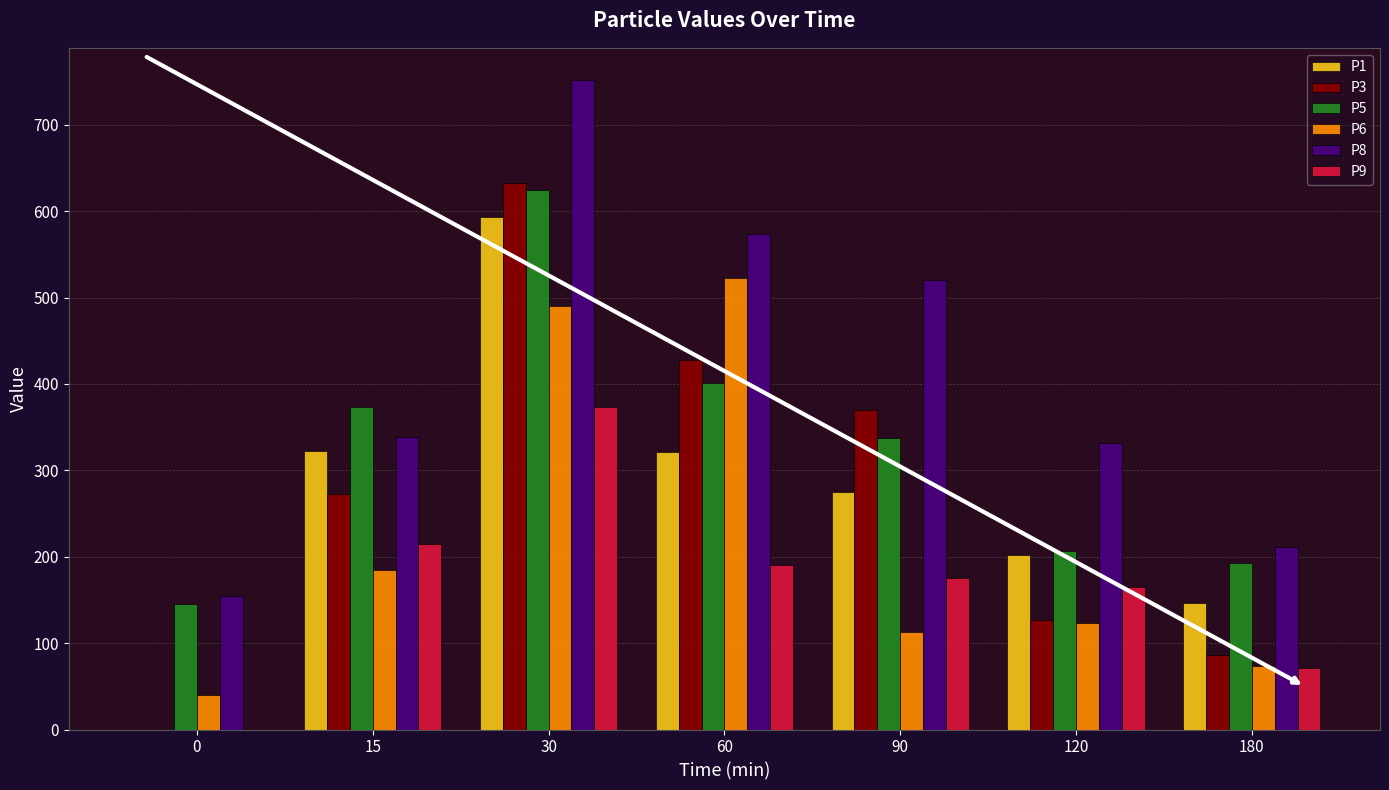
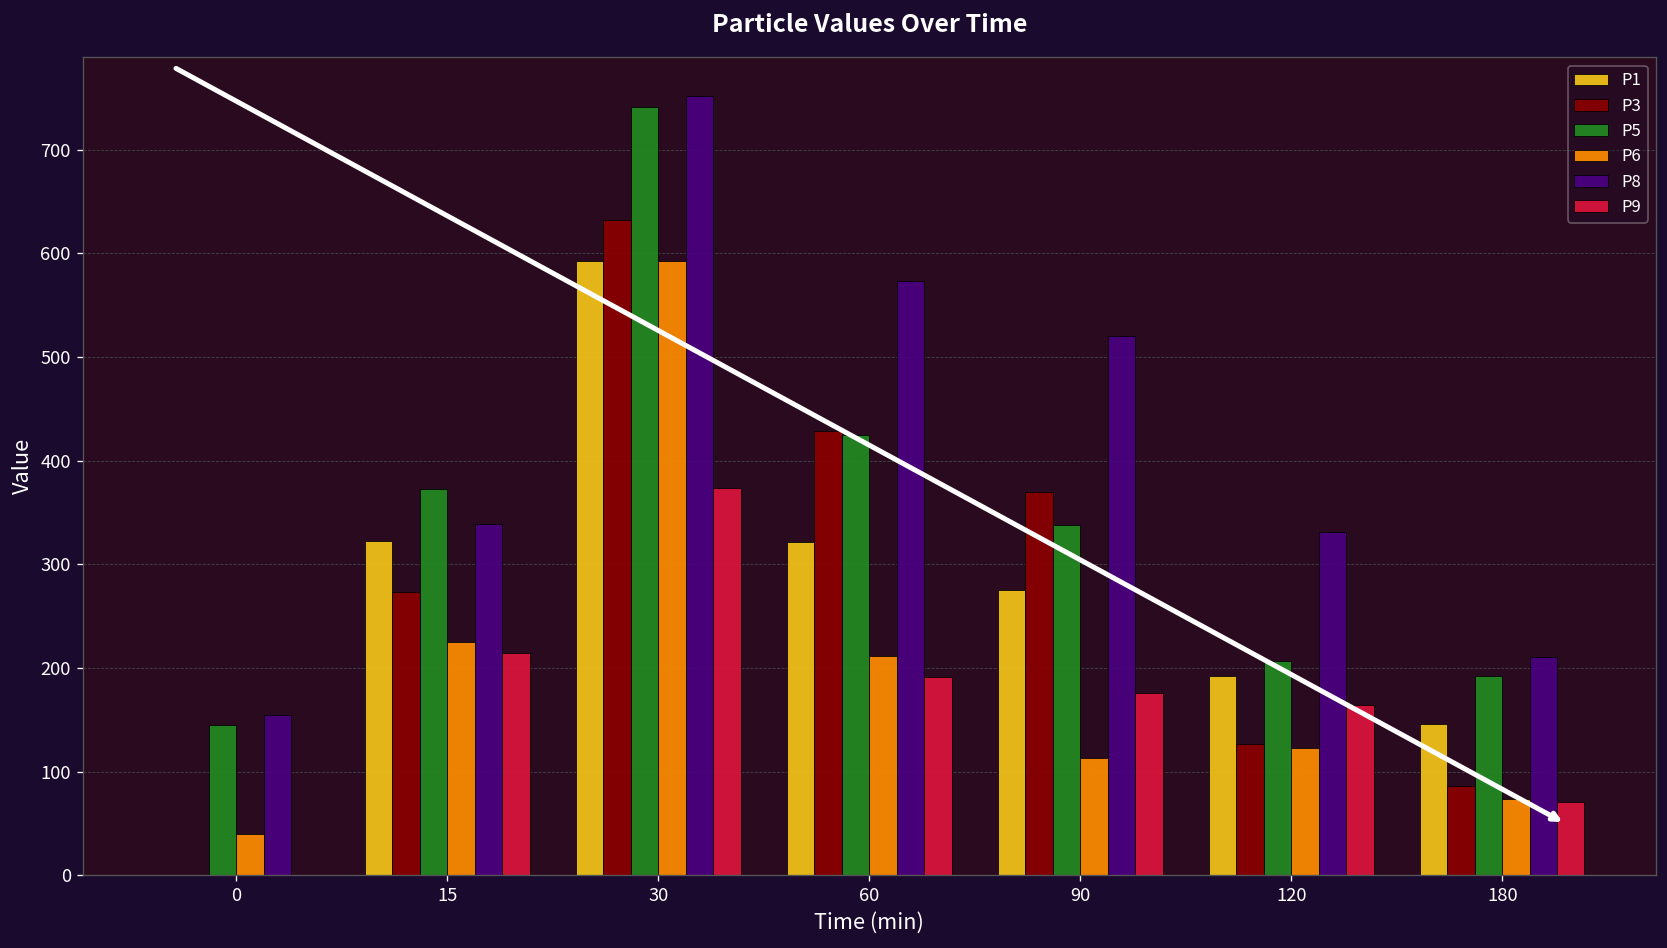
P6, 15: 180 -> 220
P5, 30: 620 -> 740
P6, 30: 490 -> 590
P5, 60: 400 -> 420
P6, 60: 520 -> 210
P1, 120: 200 -> 190
